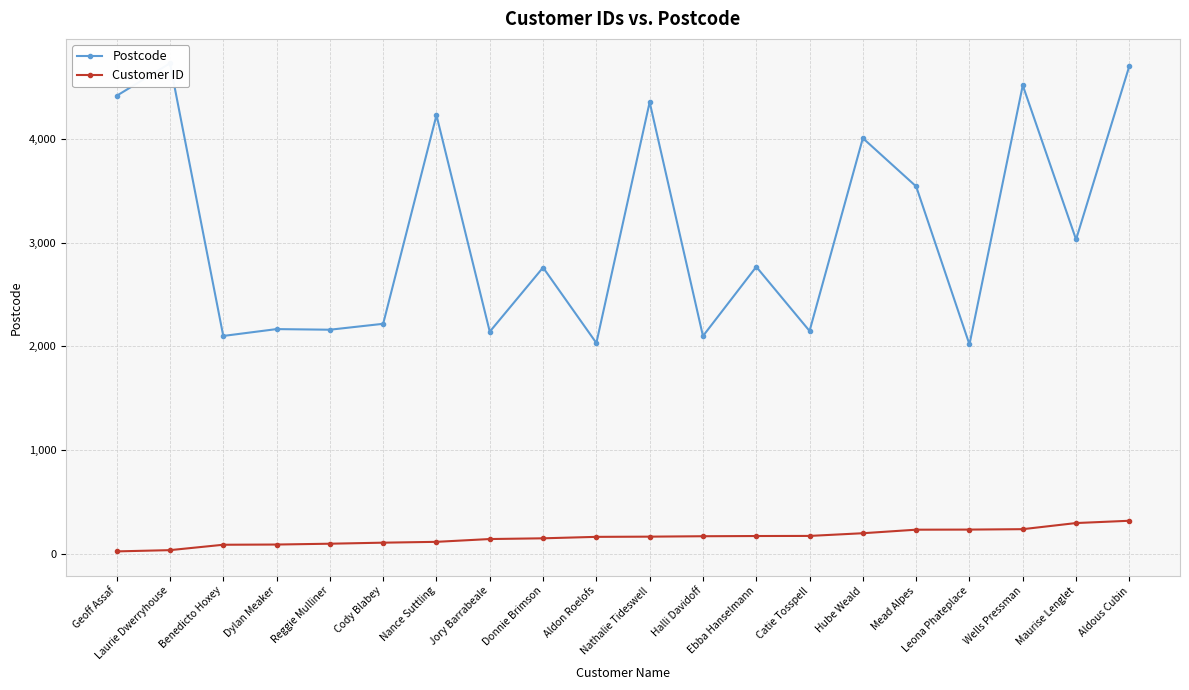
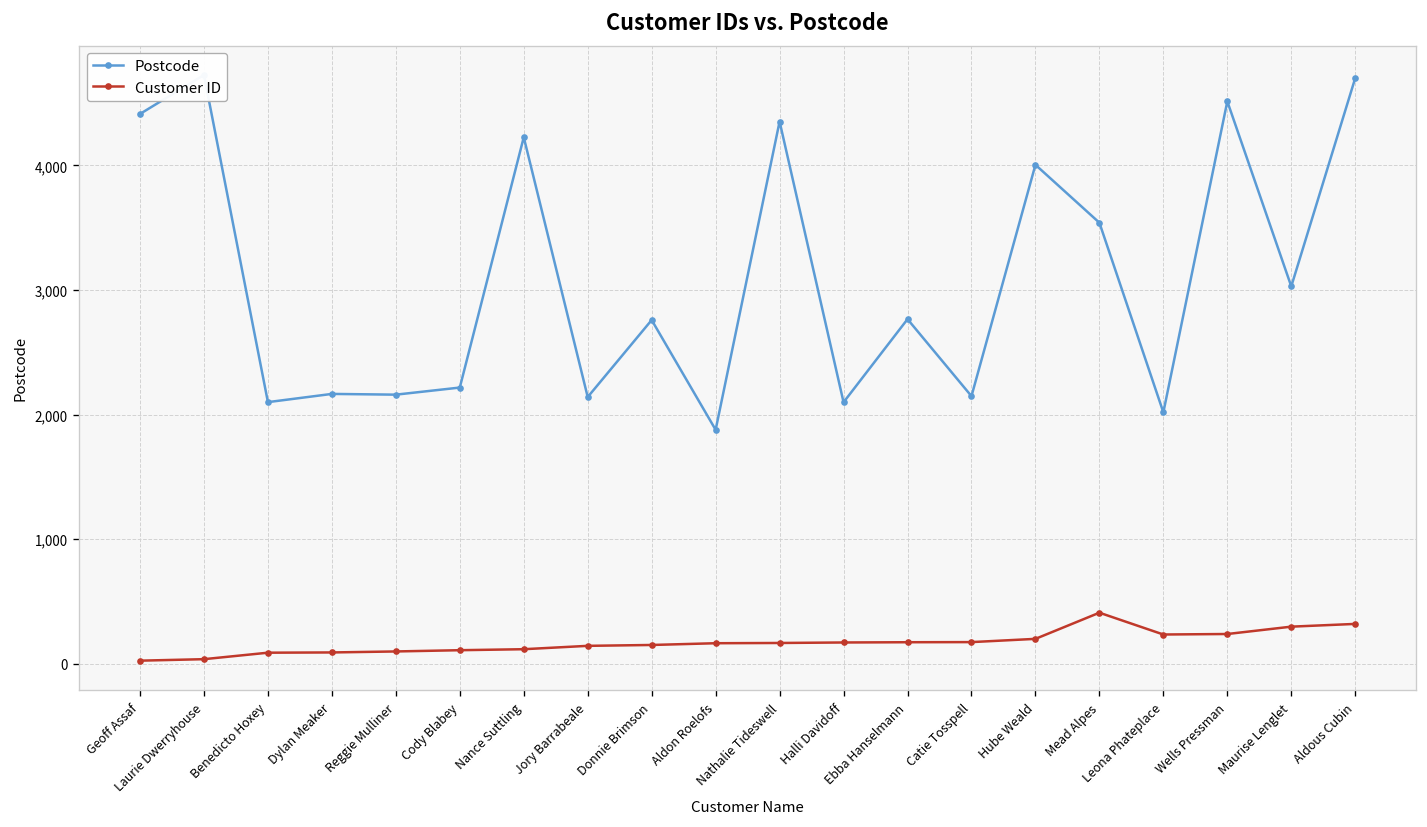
Postcode, Aldon Roelofs: 2,030 -> 1,880
Customer ID, Mead Alpes: 230 -> 410
